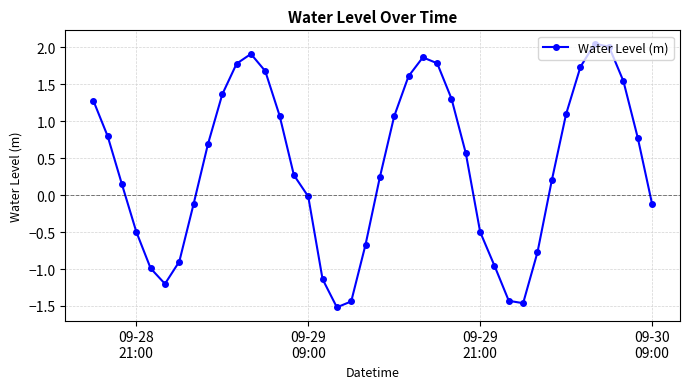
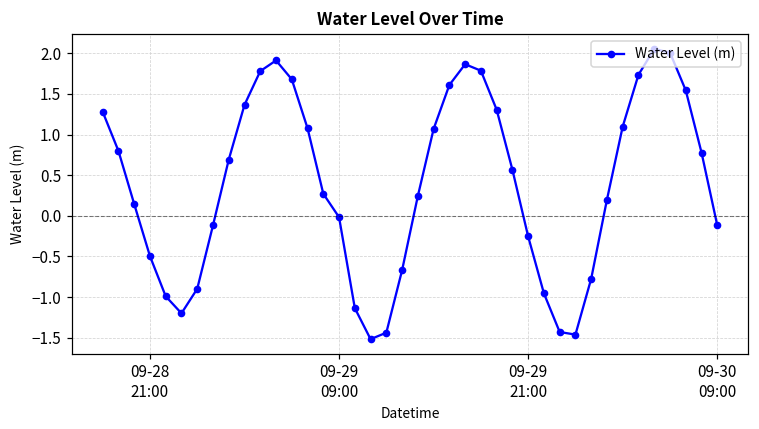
09-29 21:00: -0.5 -> -0.3
